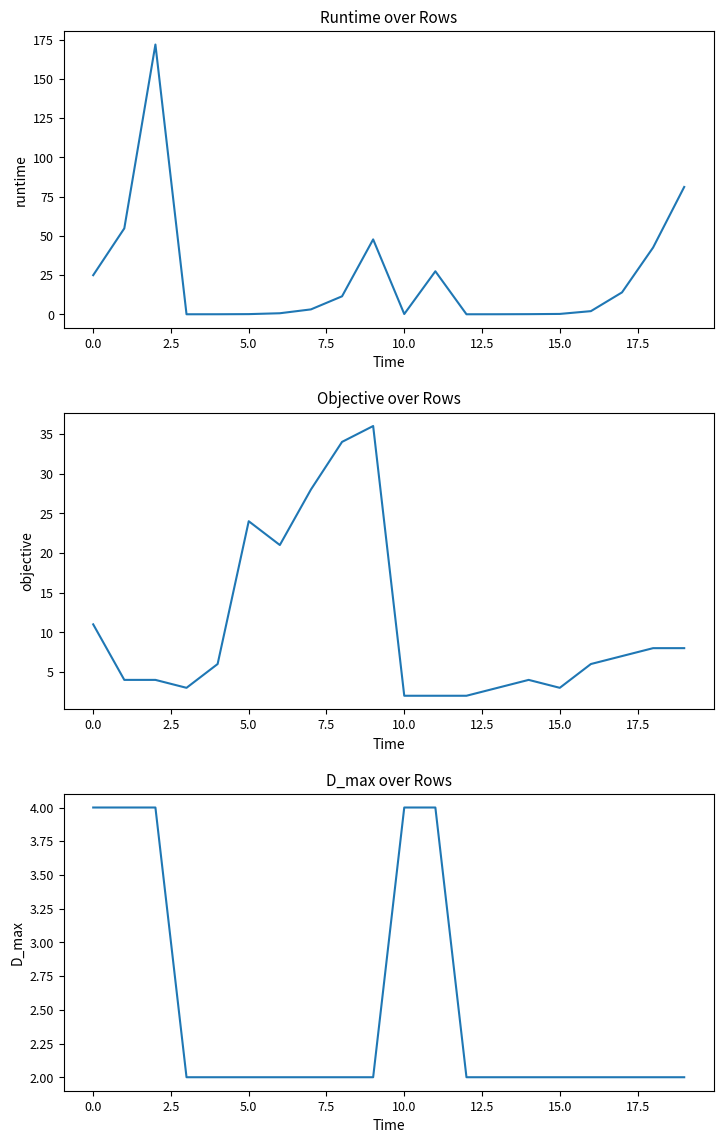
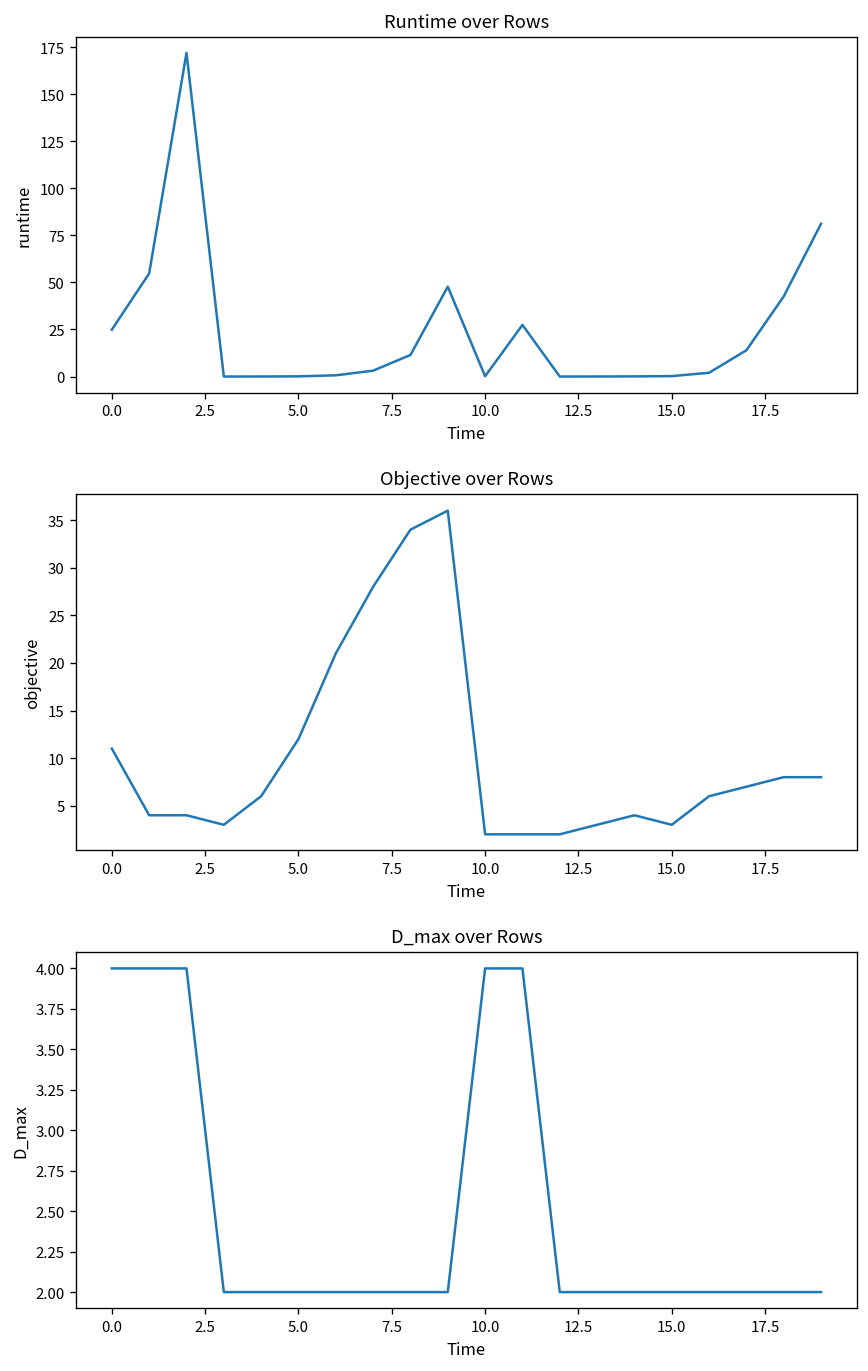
Objective over Rows, 5.0: 24 -> 12
